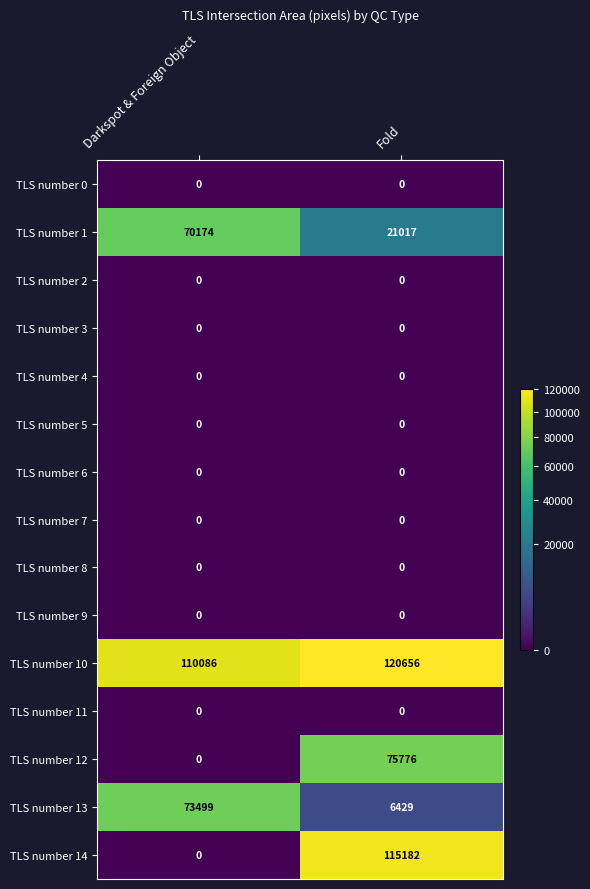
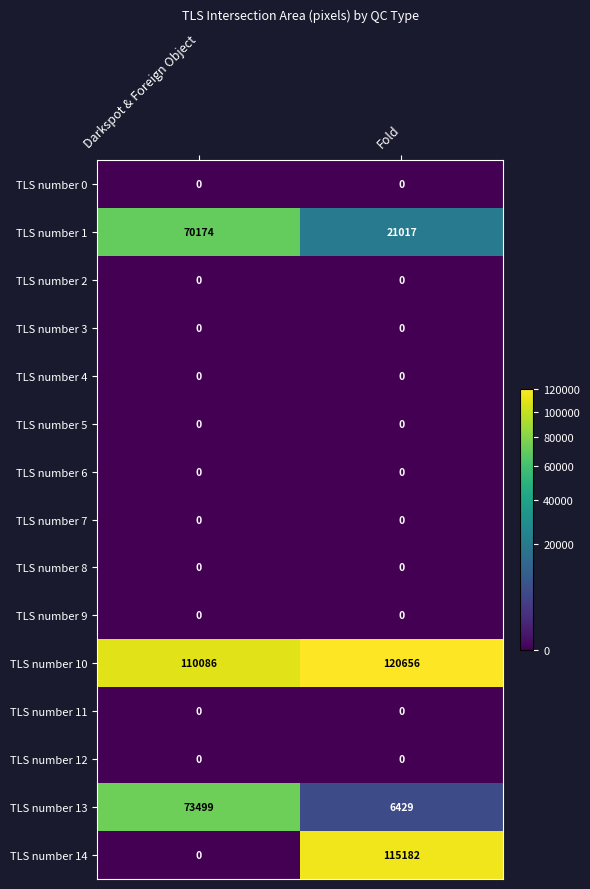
TLS number 12, Fold: 75776 -> 0
